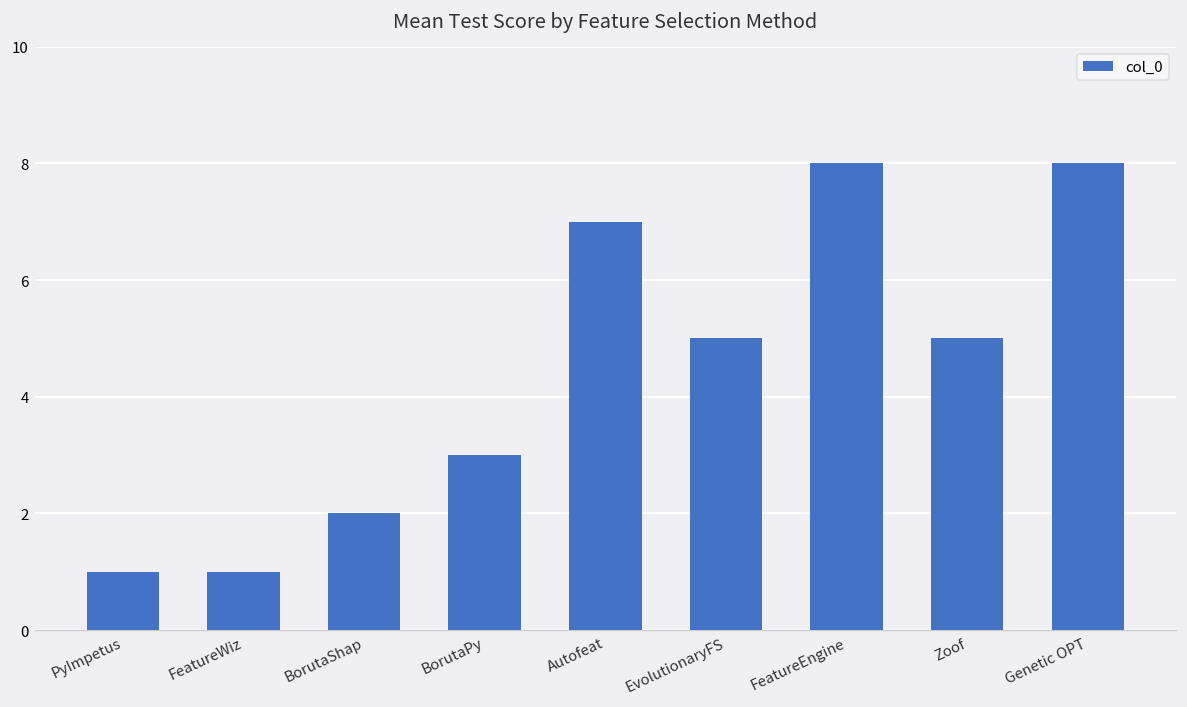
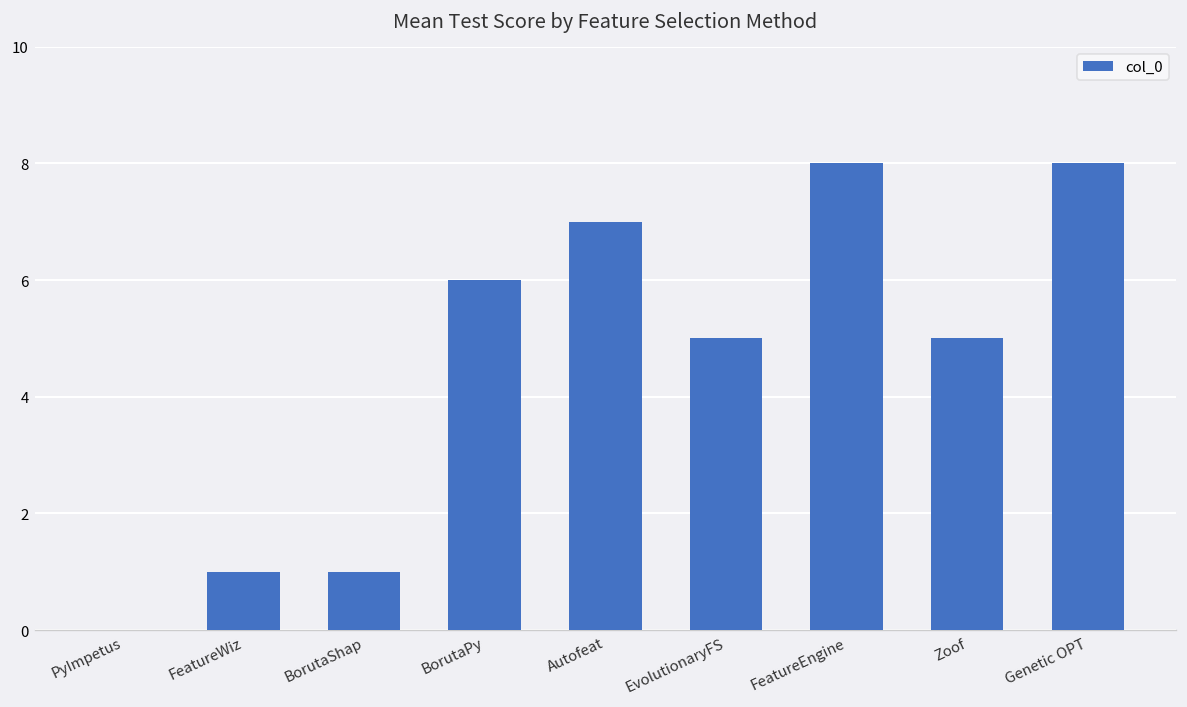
PyImpetus: 1 -> 0
BorutaShap: 2 -> 1
BorutaPy: 3 -> 6
